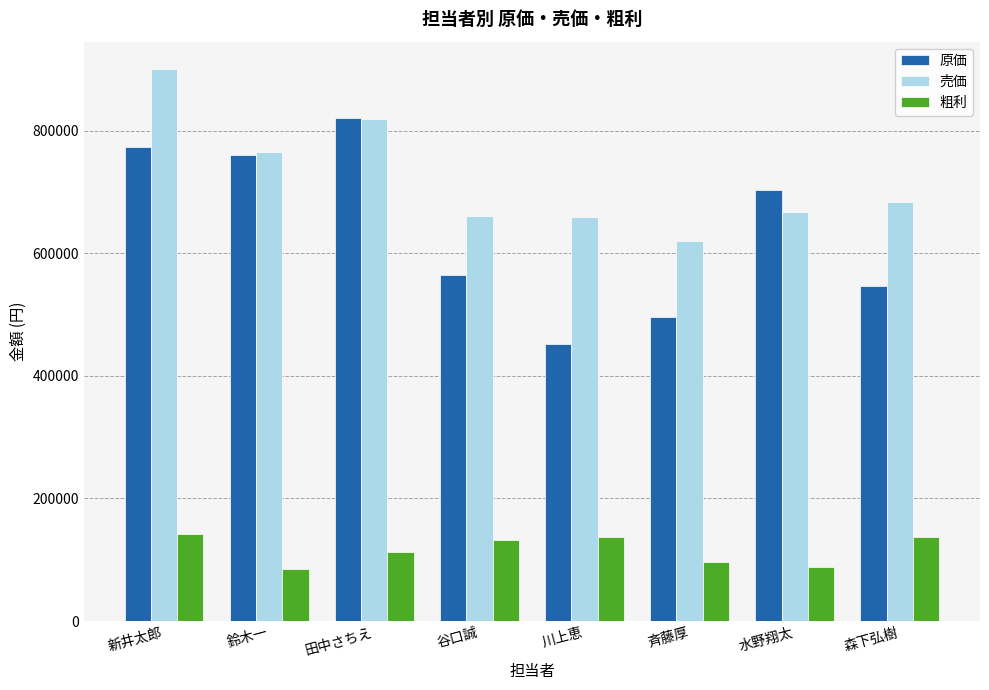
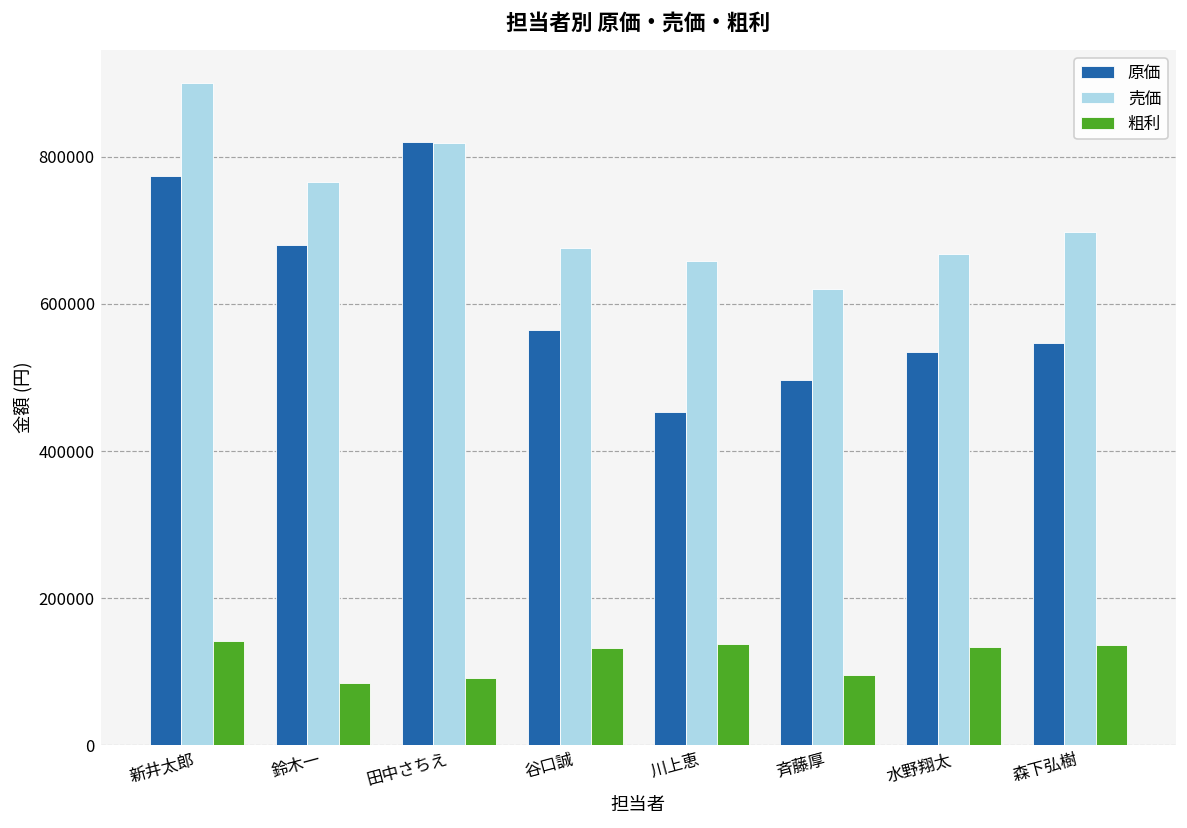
原価, 鈴木一: 760000 -> 680000
粗利, 田中さちえ: 110000 -> 90000
売価, 谷口誠: 660000 -> 680000
原価, 水野翔太: 700000 -> 530000
粗利, 水野翔太: 90000 -> 130000
売価, 森下弘樹: 680000 -> 700000
